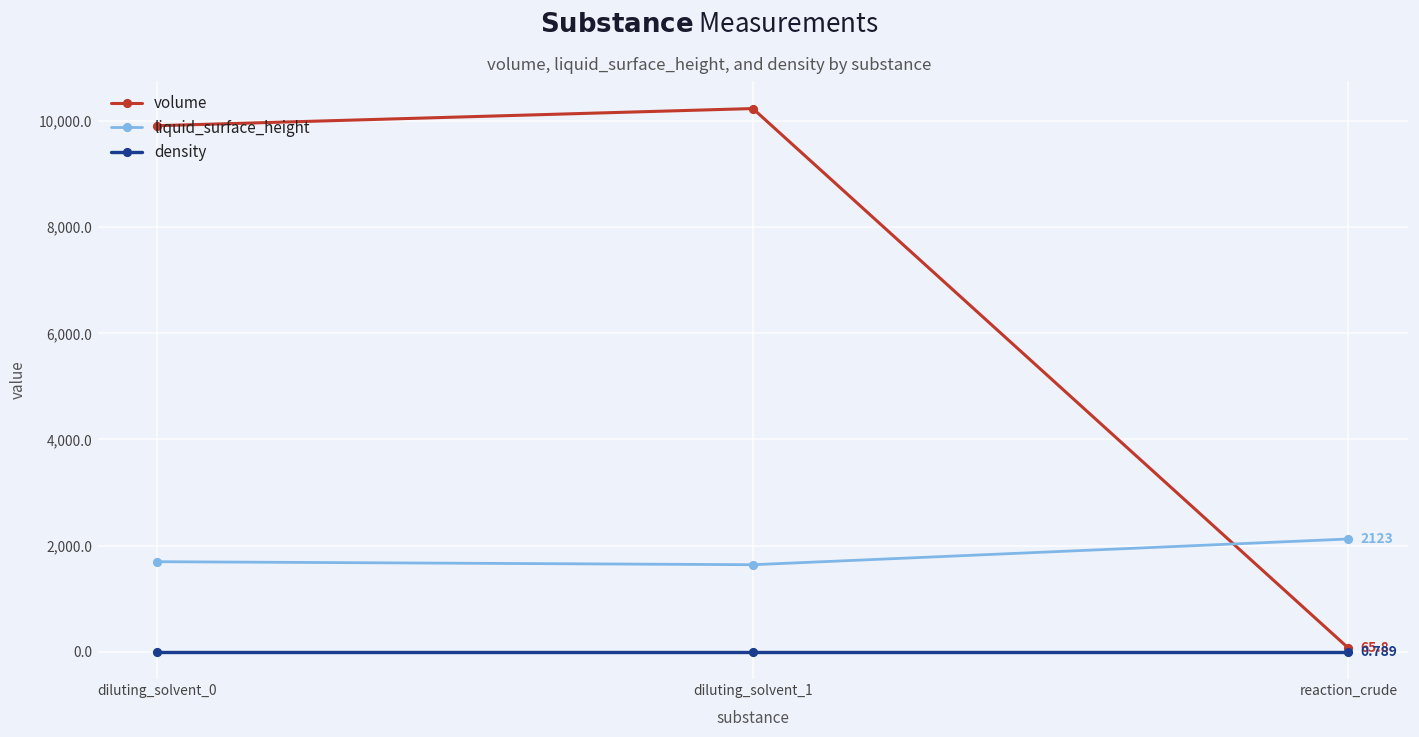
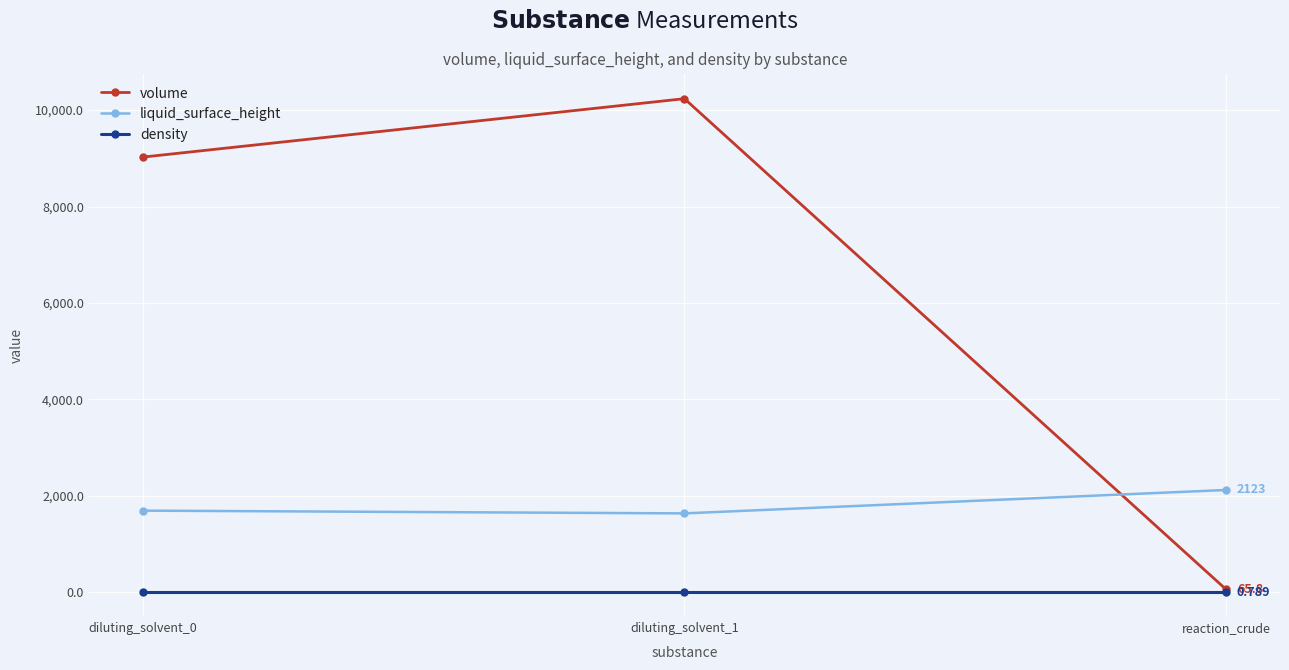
volume, diluting_solvent_0: 9,900 -> 9,000
